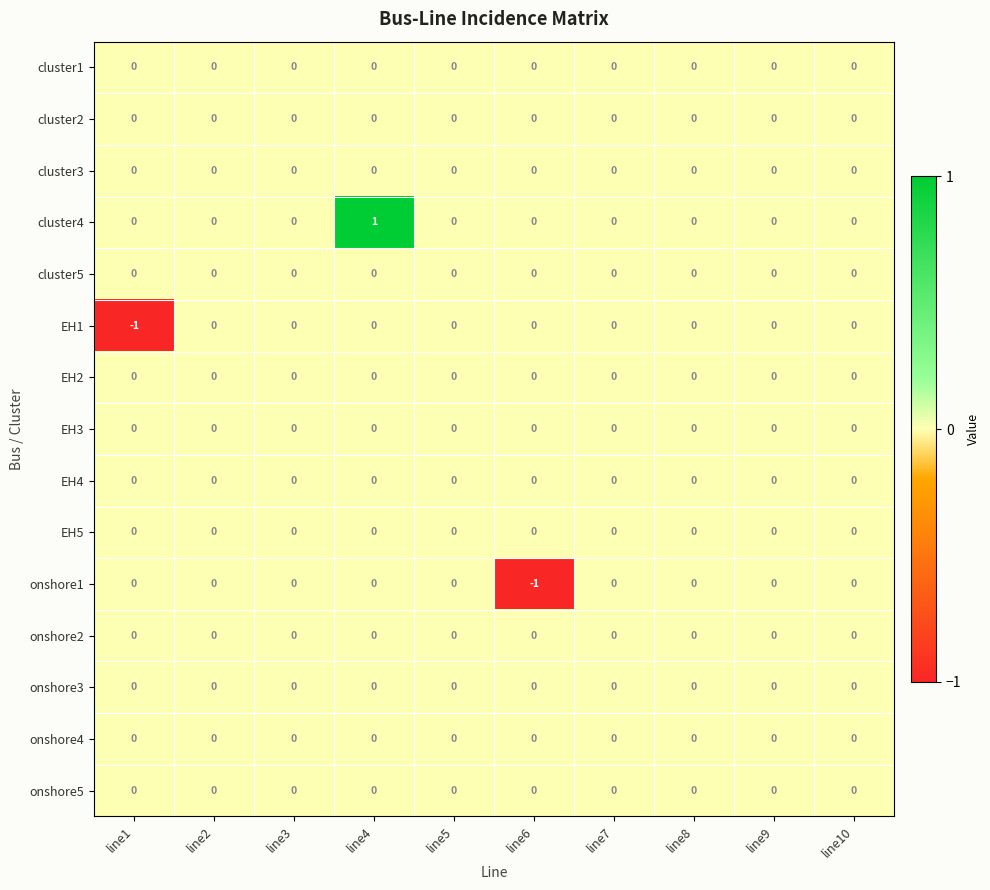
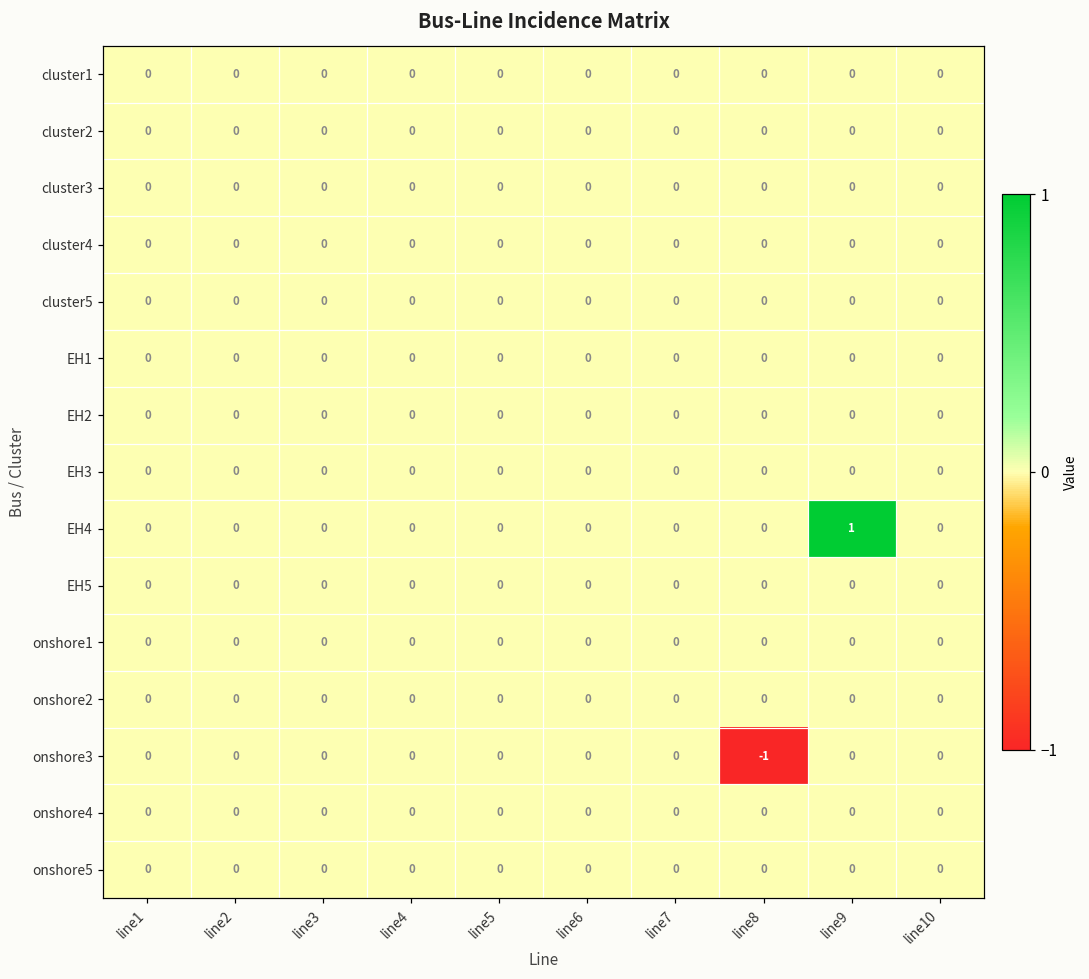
cluster4, line4: 1 -> 0
EH1, line1: -1 -> 0
EH4, line9: 0 -> 1
onshore1, line6: -1 -> 0
onshore3, line8: 0 -> -1
